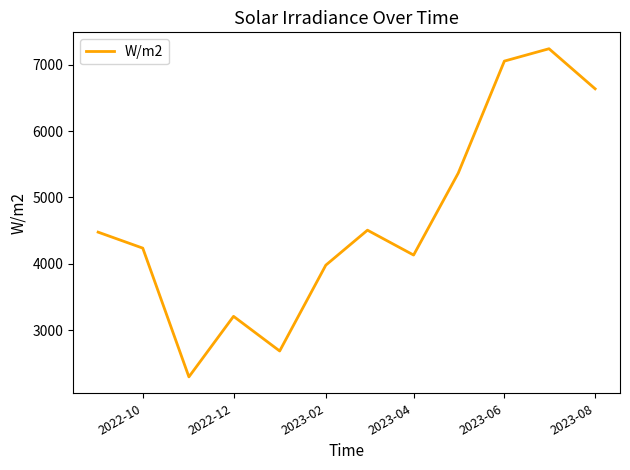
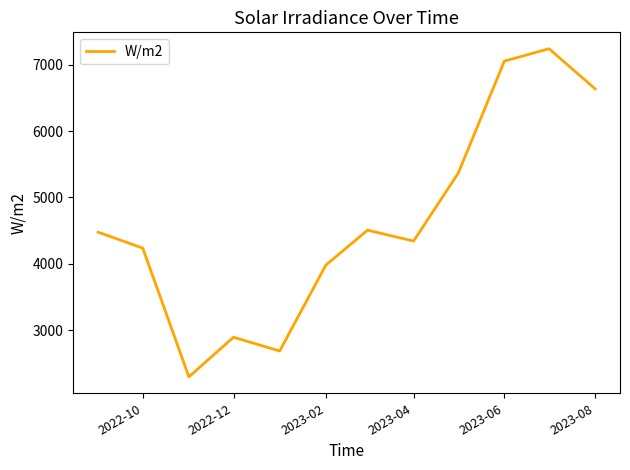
2022-12: 3200 -> 2900
2023-04: 4100 -> 4300
